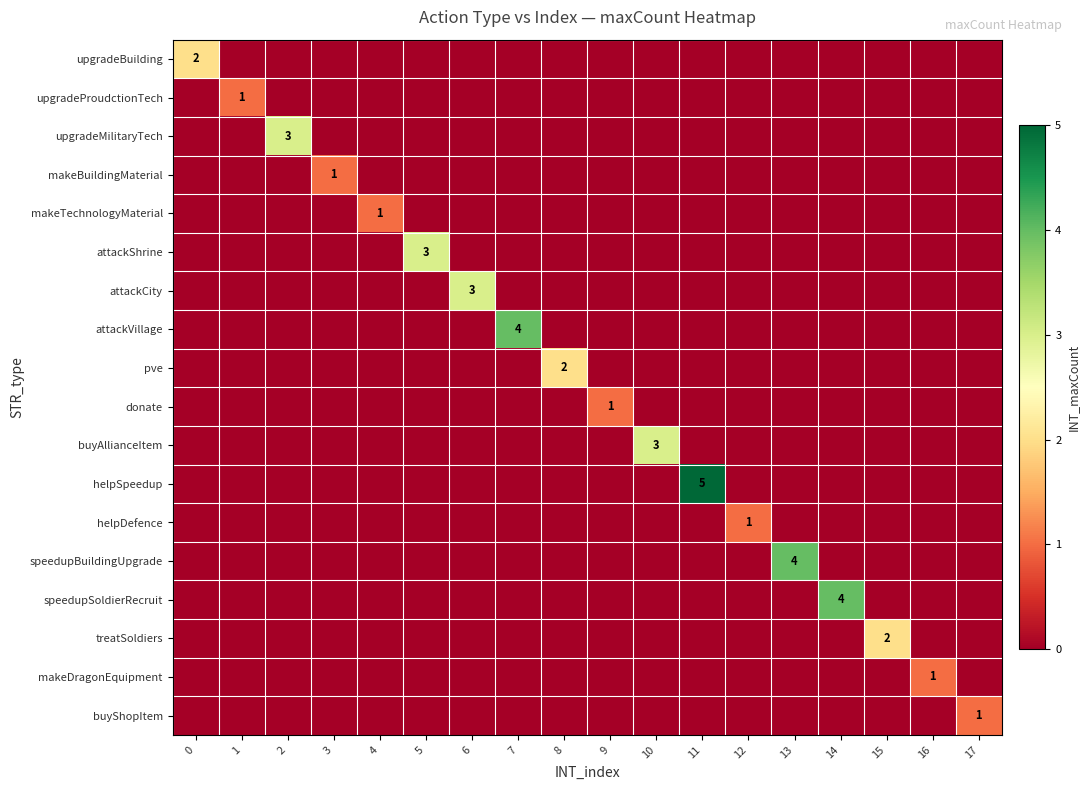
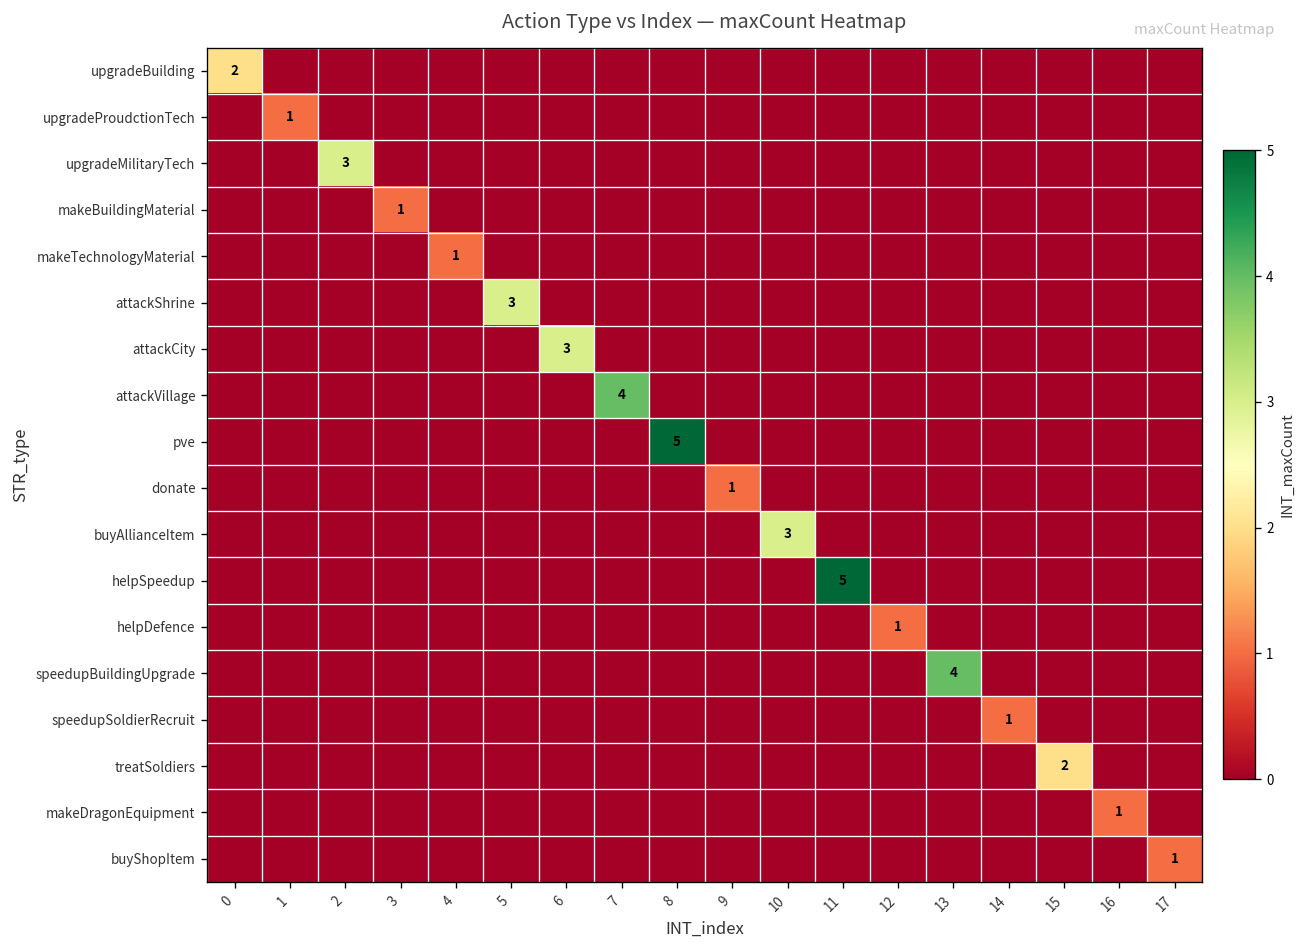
pve, 8: 2 -> 5
speedupSoldierRecruit, 14: 4 -> 1
